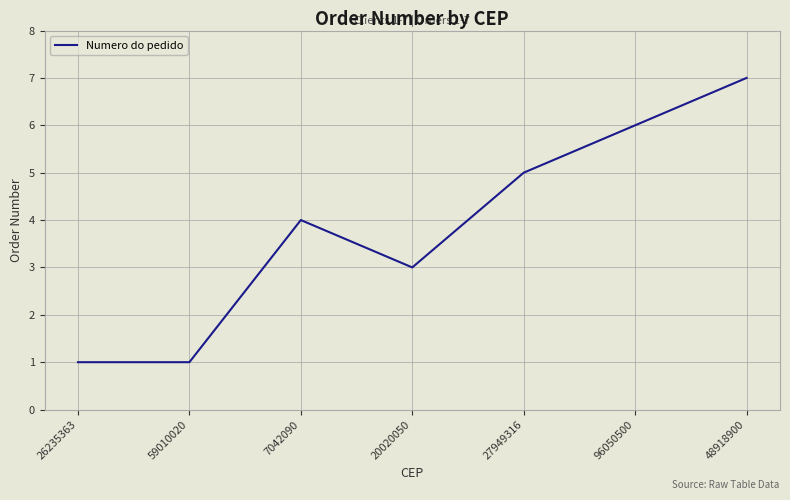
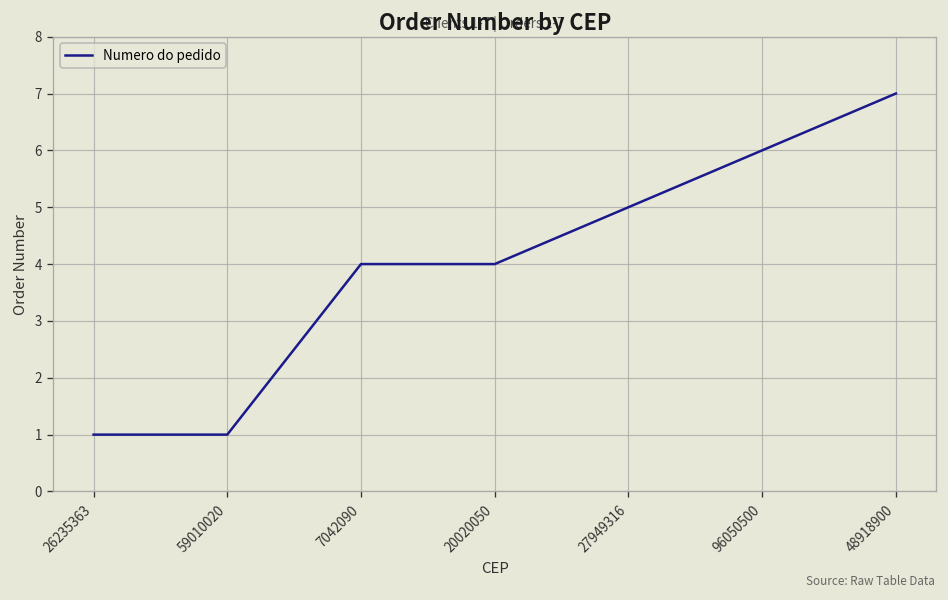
20020050: 3 -> 4
